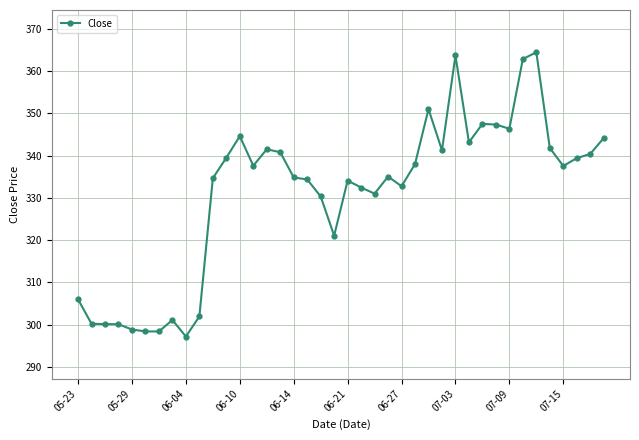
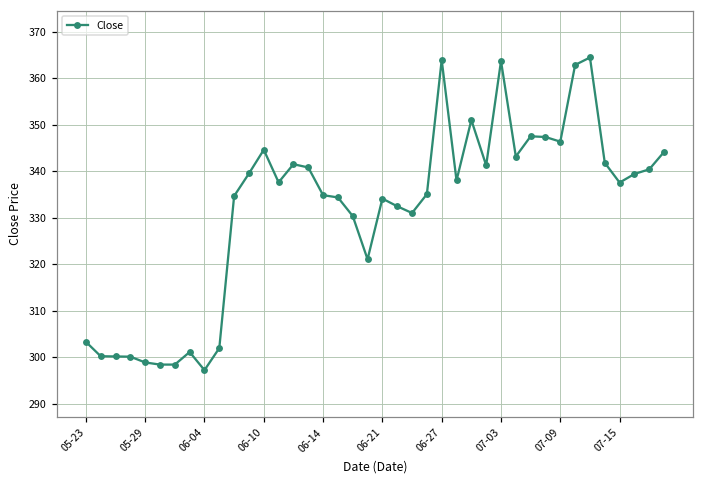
05-23: 306 -> 303
06-27: 333 -> 364
